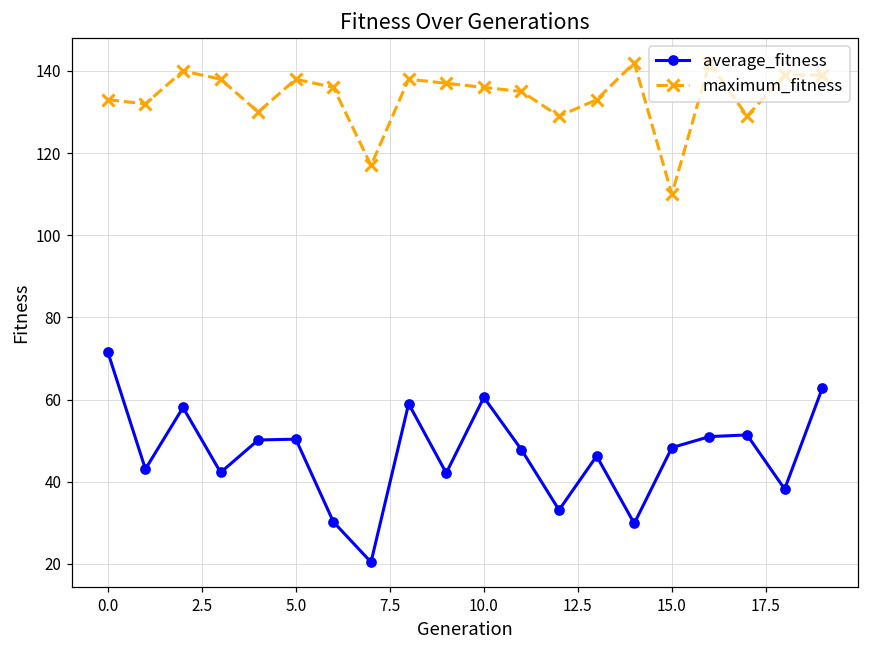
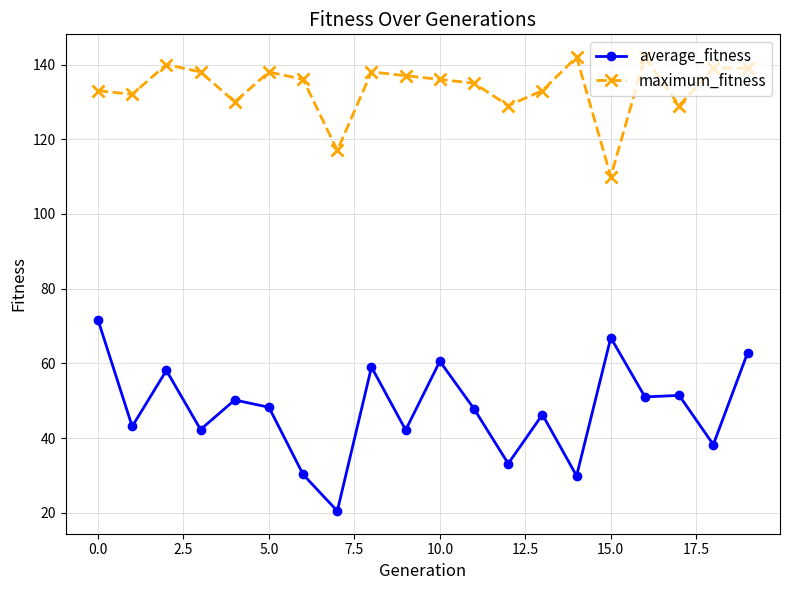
average_fitness, 5.0: 50 -> 48
average_fitness, 15.0: 48 -> 67
